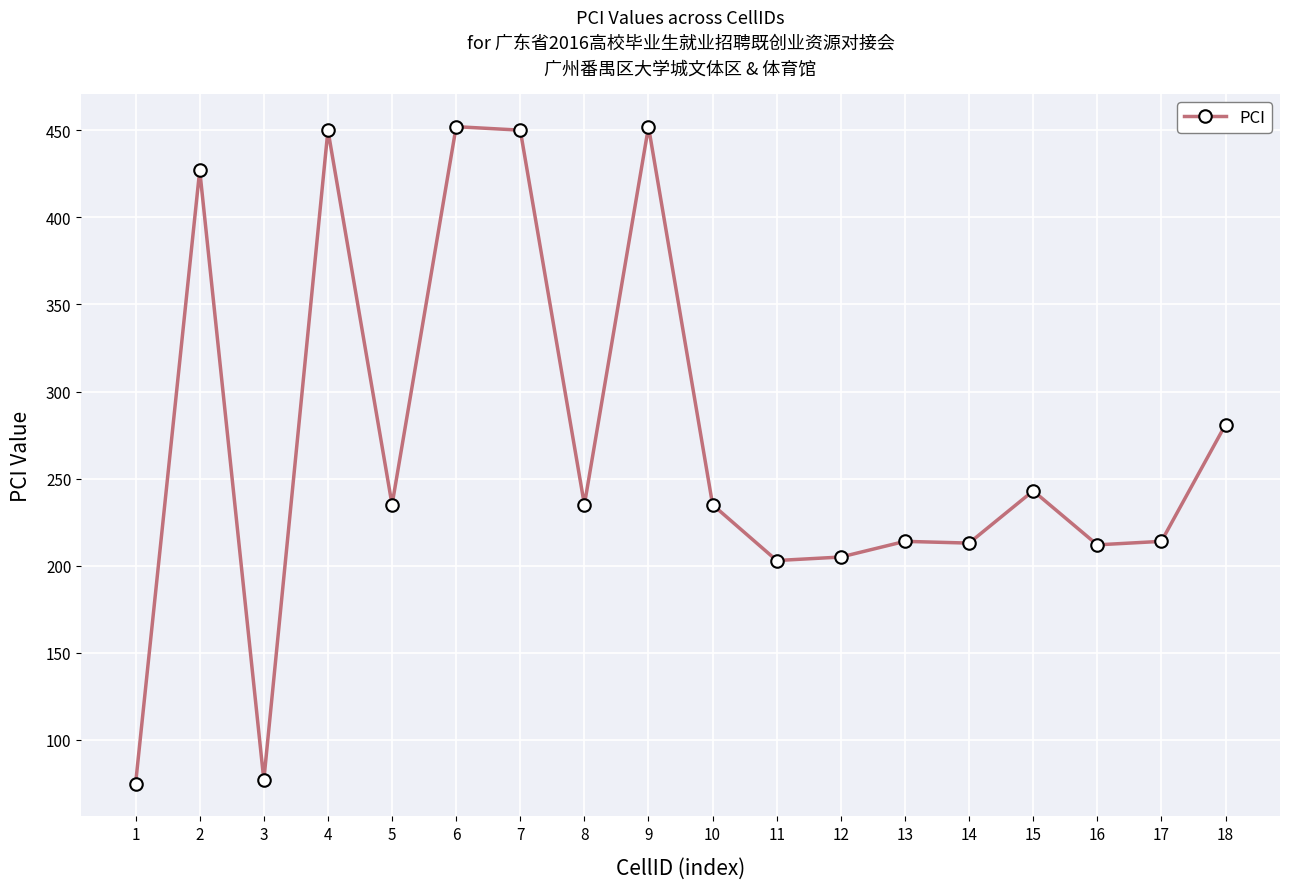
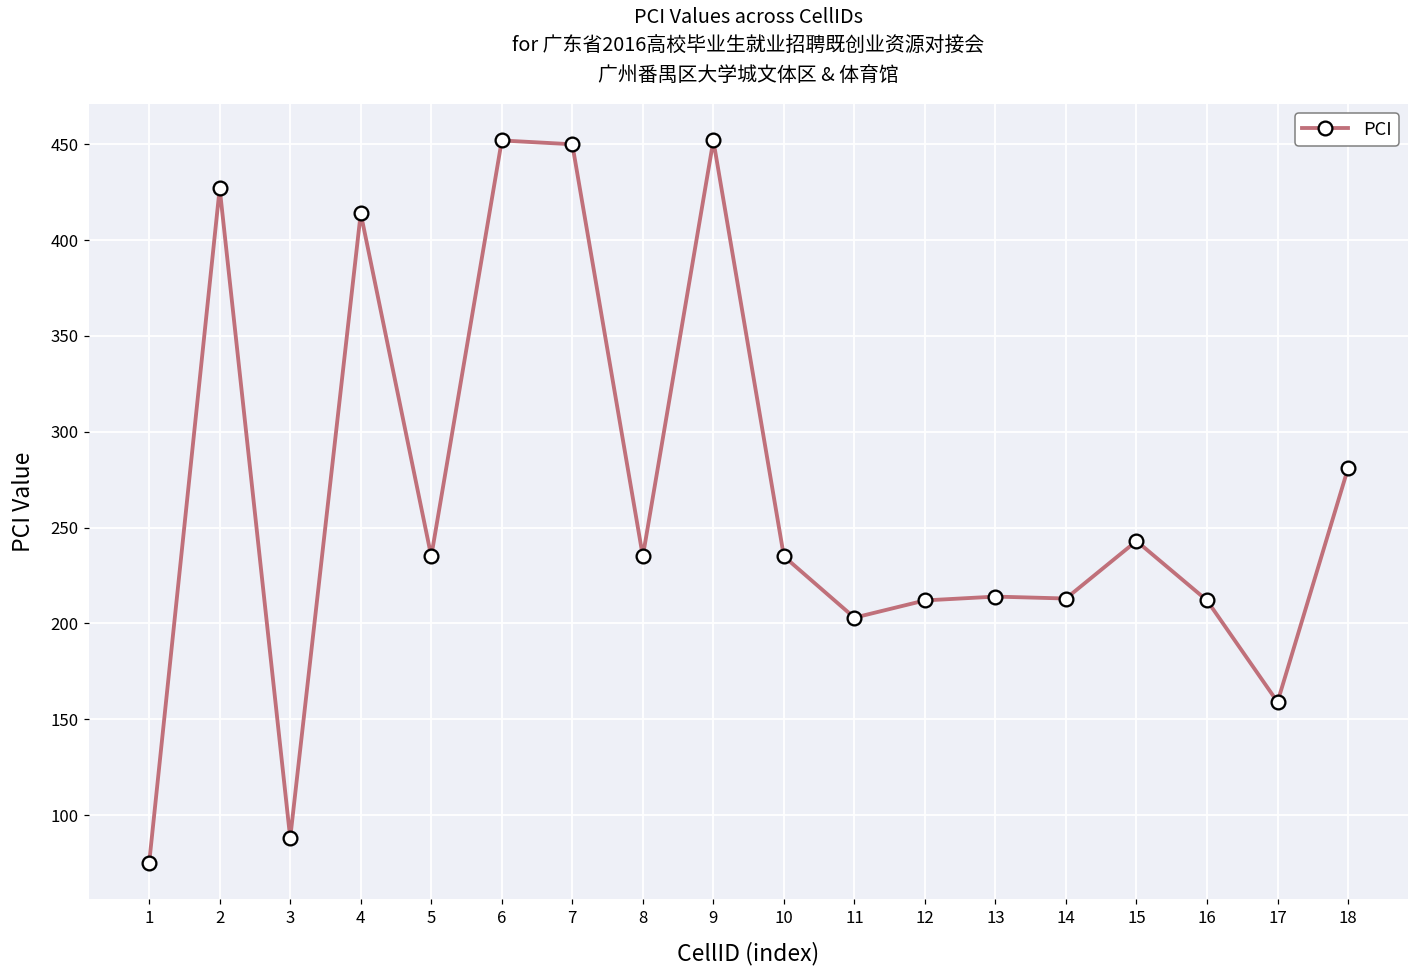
3: 77 -> 88
4: 450 -> 414
12: 205 -> 212
17: 214 -> 159
